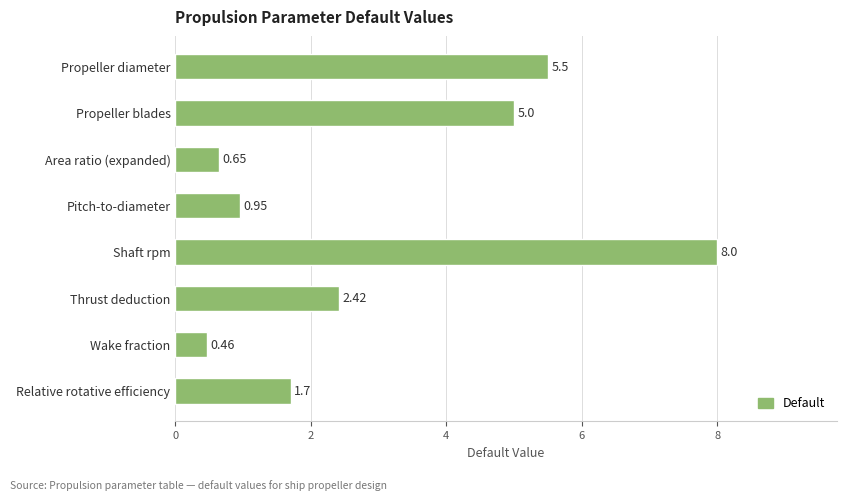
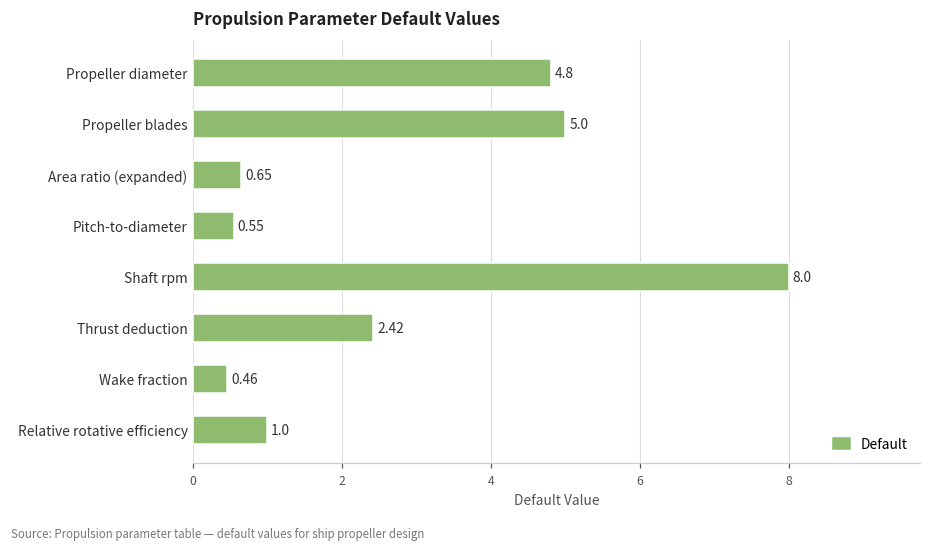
Propeller diameter: 5.5 -> 4.8
Pitch-to-diameter: 0.95 -> 0.55
Relative rotative efficiency: 1.7 -> 1.0
